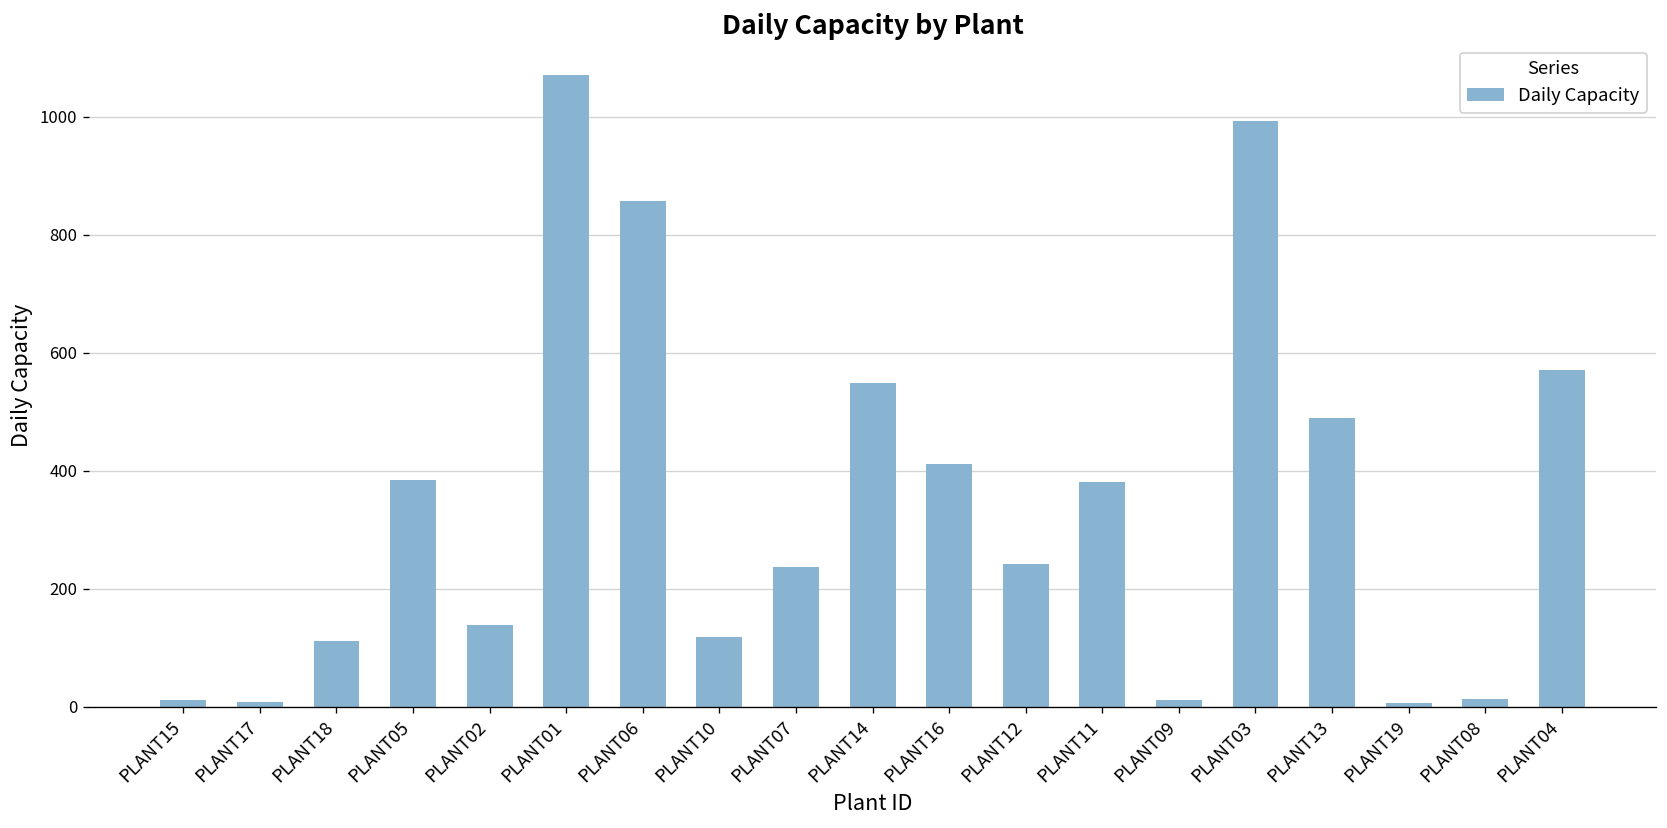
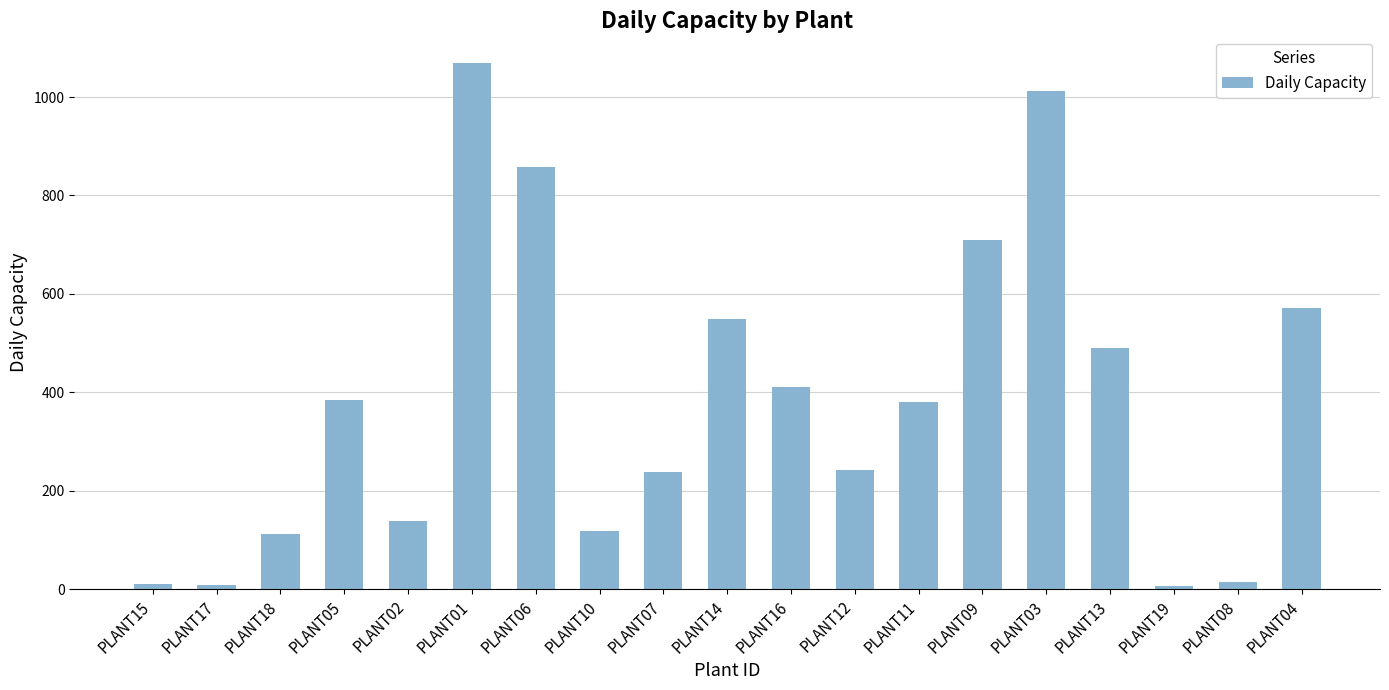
PLANT09: 10 -> 710
PLANT03: 990 -> 1010
